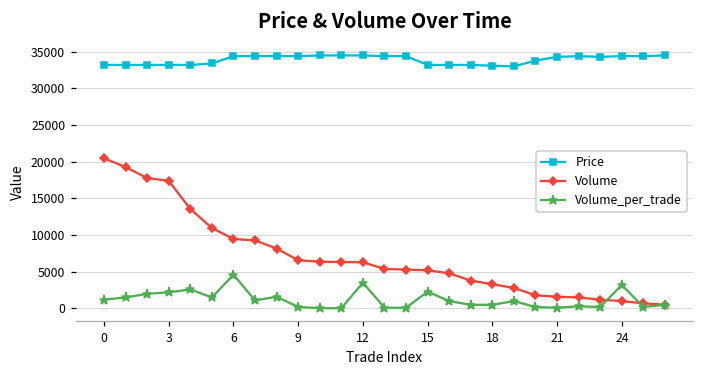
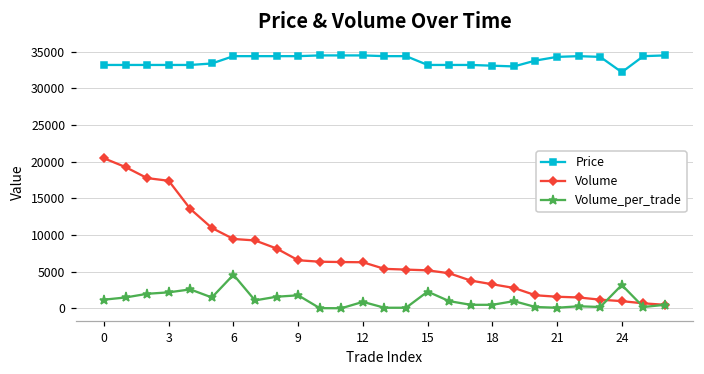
Volume_per_trade, 9: 0 -> 2000
Volume_per_trade, 12: 4000 -> 1000
Price, 24: 34000 -> 32000
